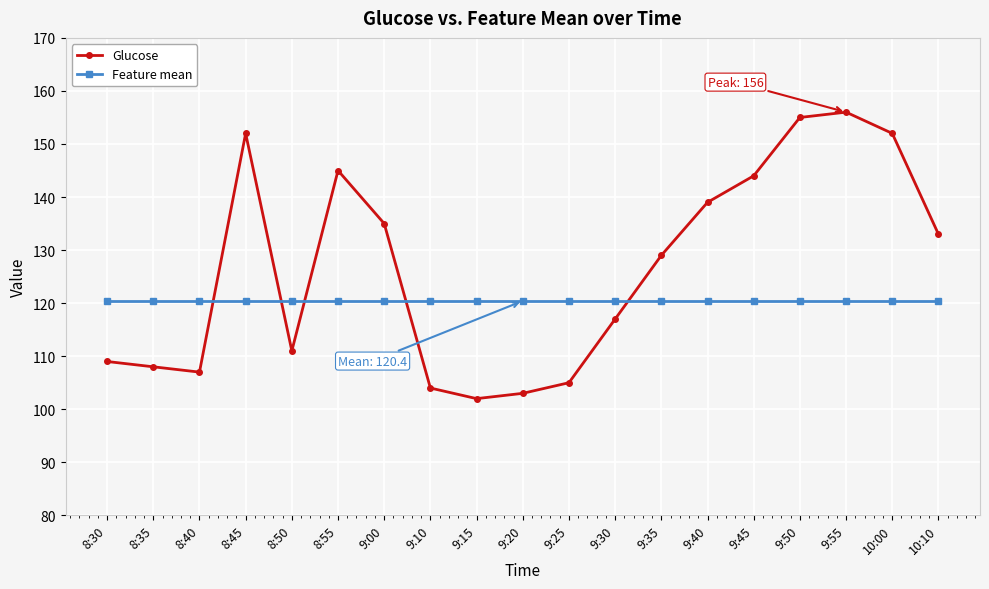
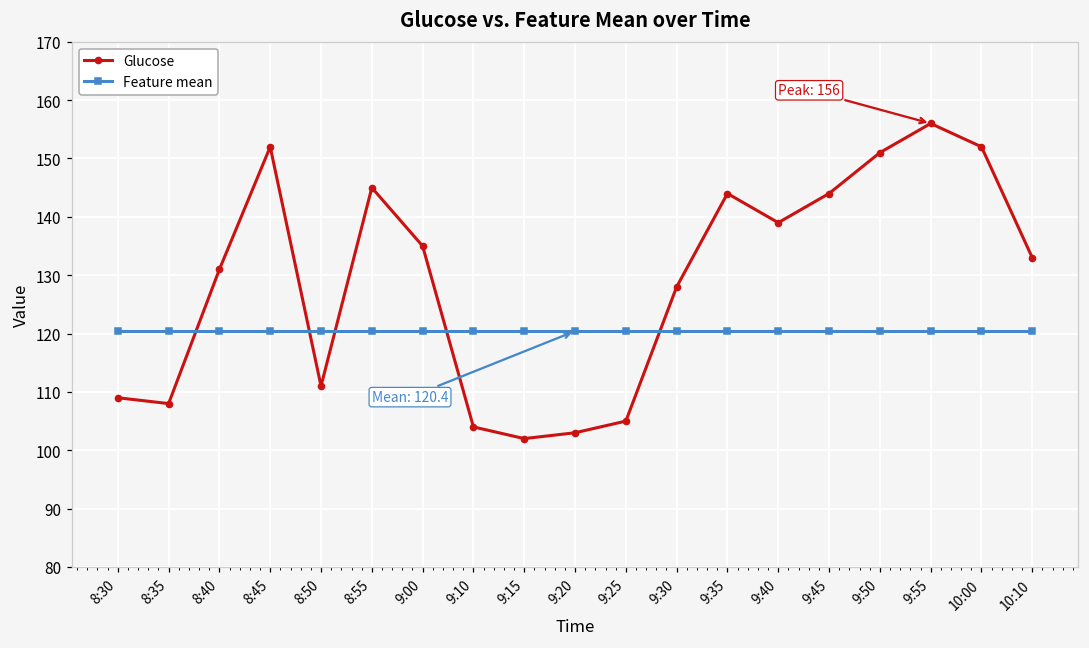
Glucose, 8:40: 107 -> 131
Glucose, 9:30: 117 -> 128
Glucose, 9:35: 129 -> 144
Glucose, 9:50: 155 -> 151
